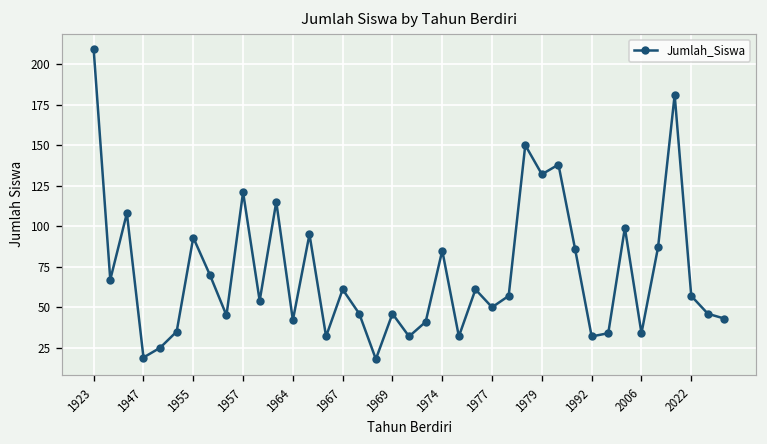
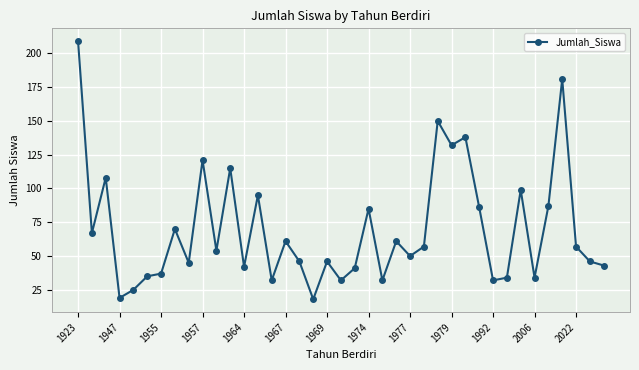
1955: 93 -> 37
